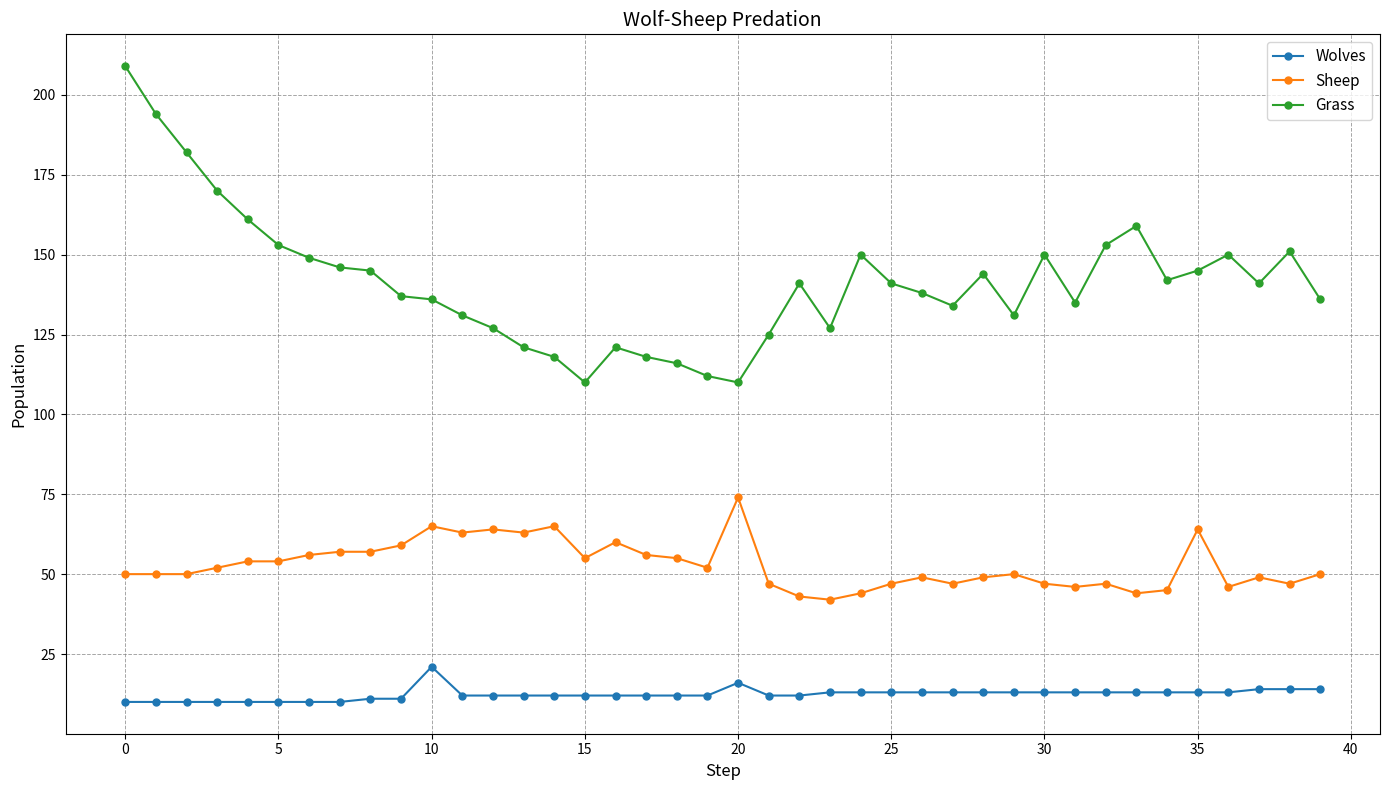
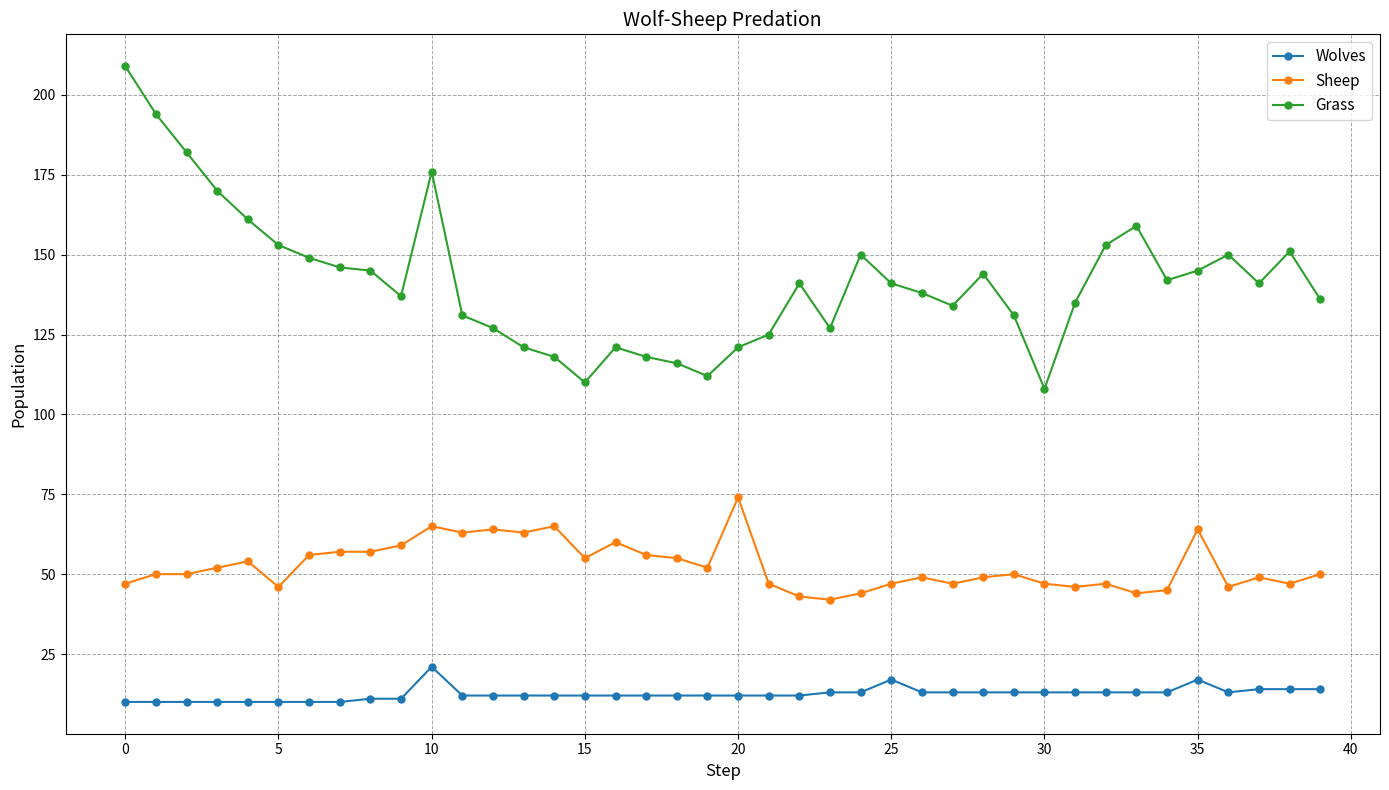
Sheep, 0: 50 -> 47
Sheep, 5: 54 -> 46
Grass, 10: 136 -> 176
Wolves, 20: 16 -> 12
Grass, 20: 110 -> 121
Wolves, 25: 13 -> 17
Grass, 30: 150 -> 108
Wolves, 35: 13 -> 17
